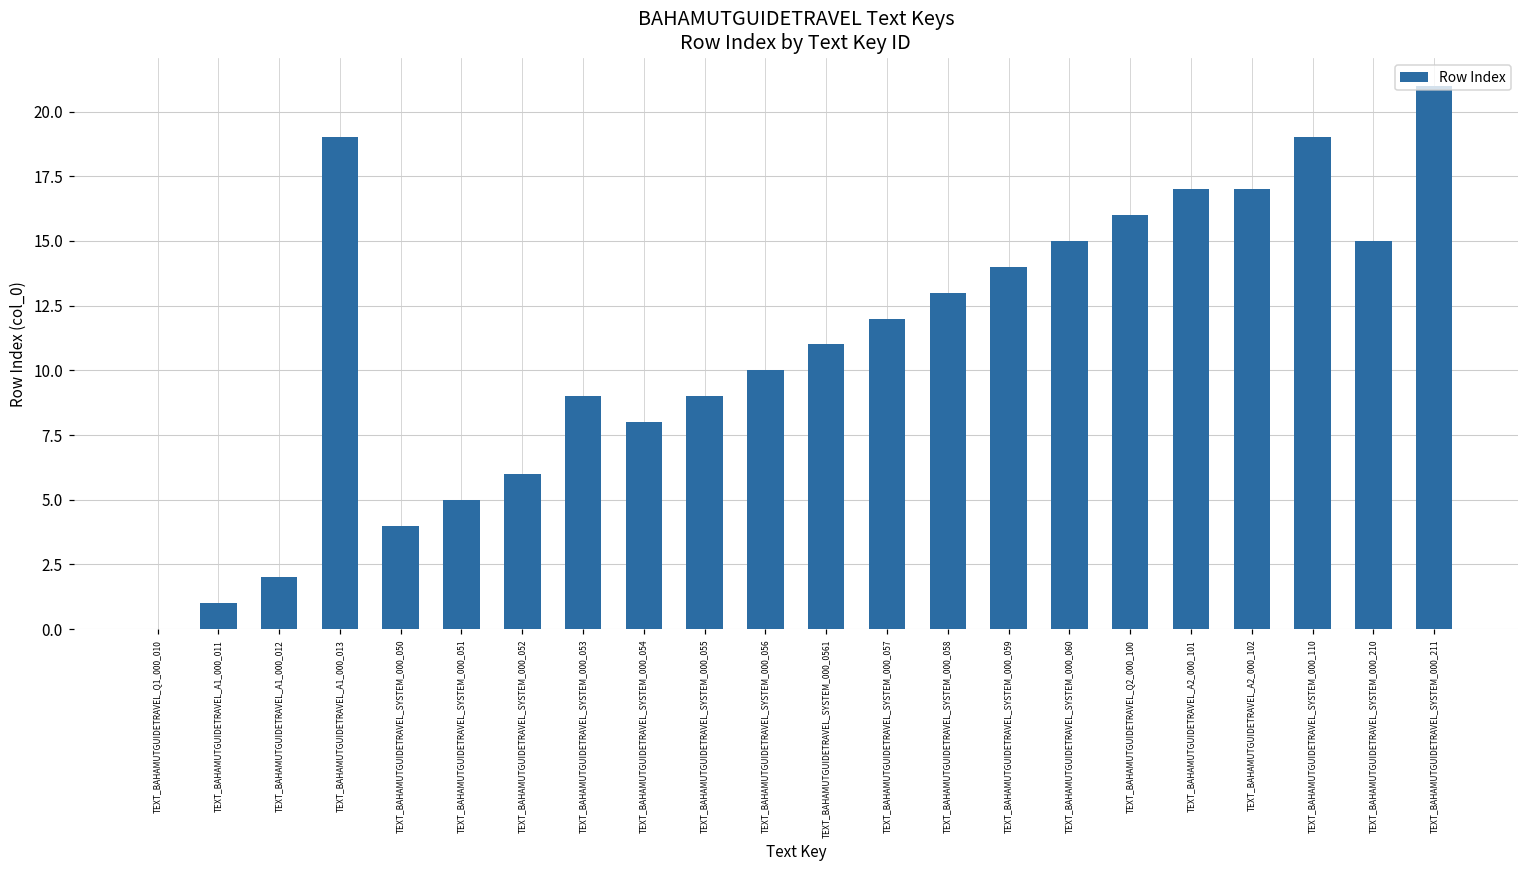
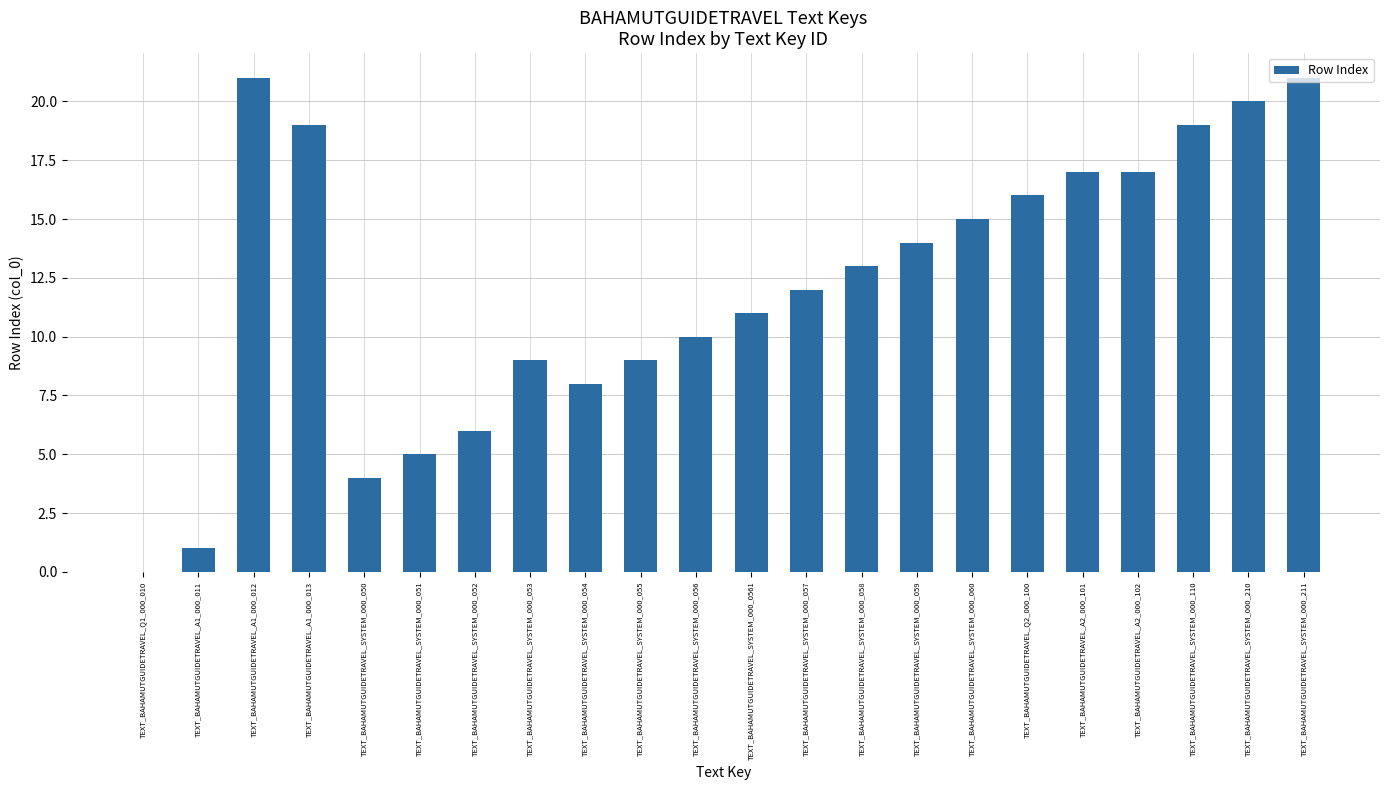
TEXT_BAHAMUTGUIDETRAVEL_A1_000_012: 2 -> 21
TEXT_BAHAMUTGUIDETRAVEL_SYSTEM_000_210: 15 -> 20
